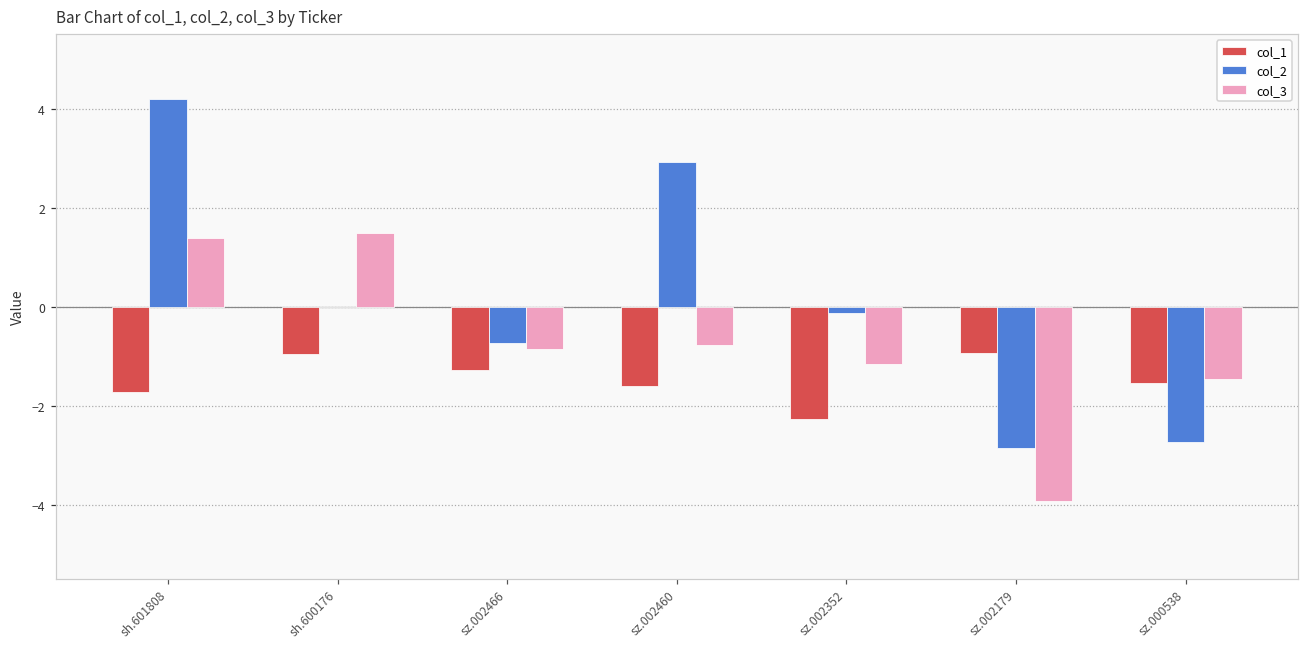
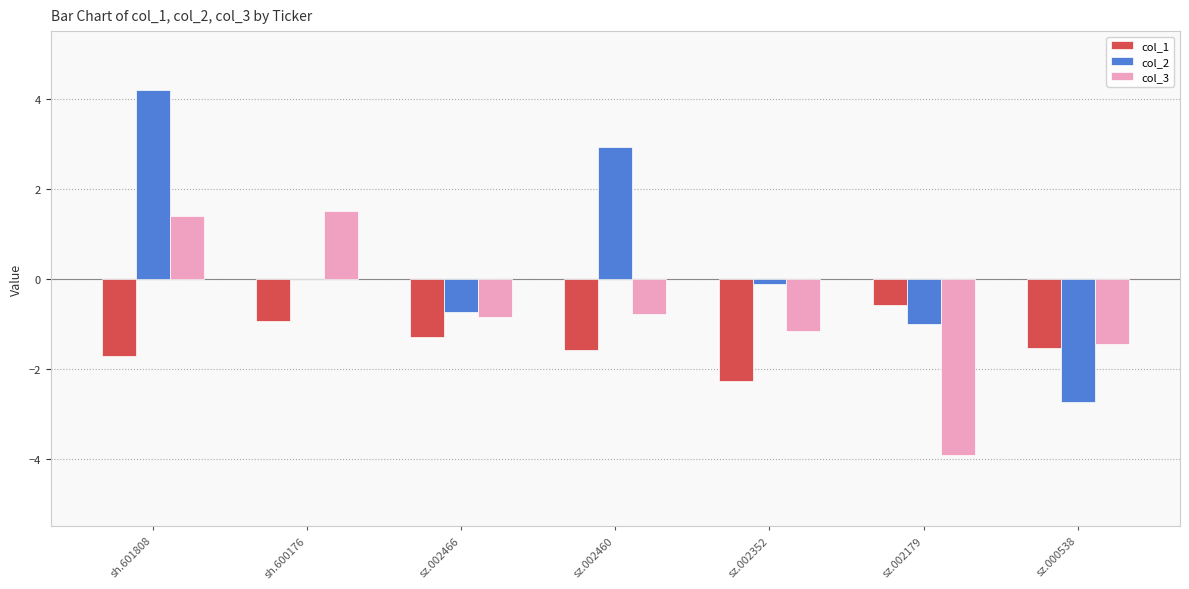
col_1, sz.002179: -0.9 -> -0.6
col_2, sz.002179: -2.9 -> -1.0
